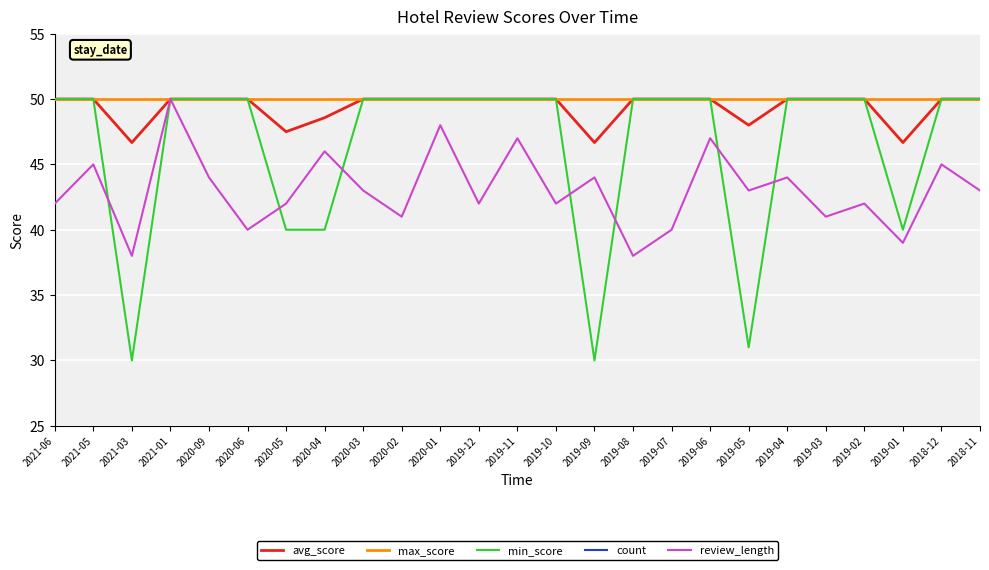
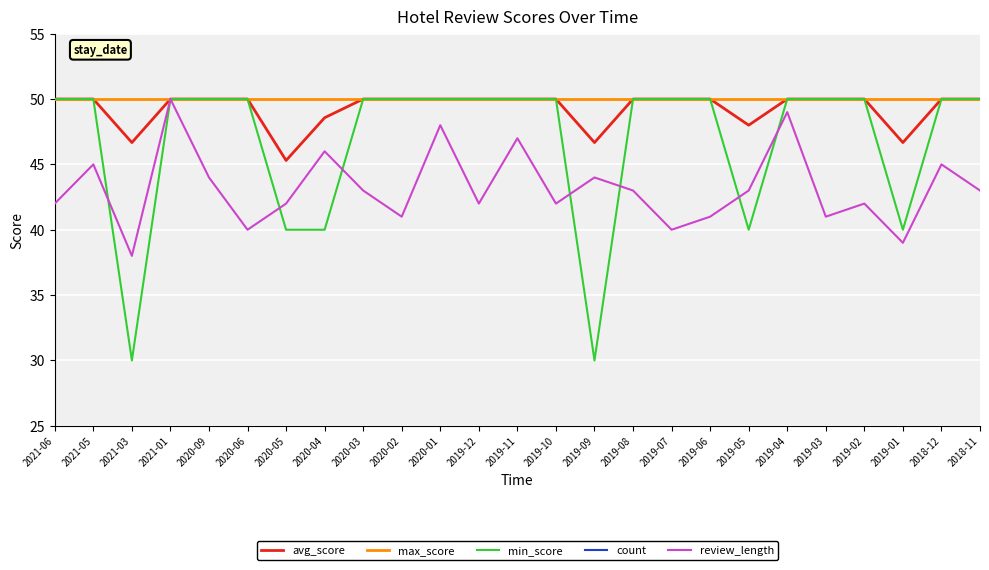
avg_score, 2020-05: 47.5 -> 45.3
review_length, 2019-08: 38 -> 43
review_length, 2019-06: 47 -> 41
min_score, 2019-05: 31 -> 40
review_length, 2019-04: 44 -> 49
